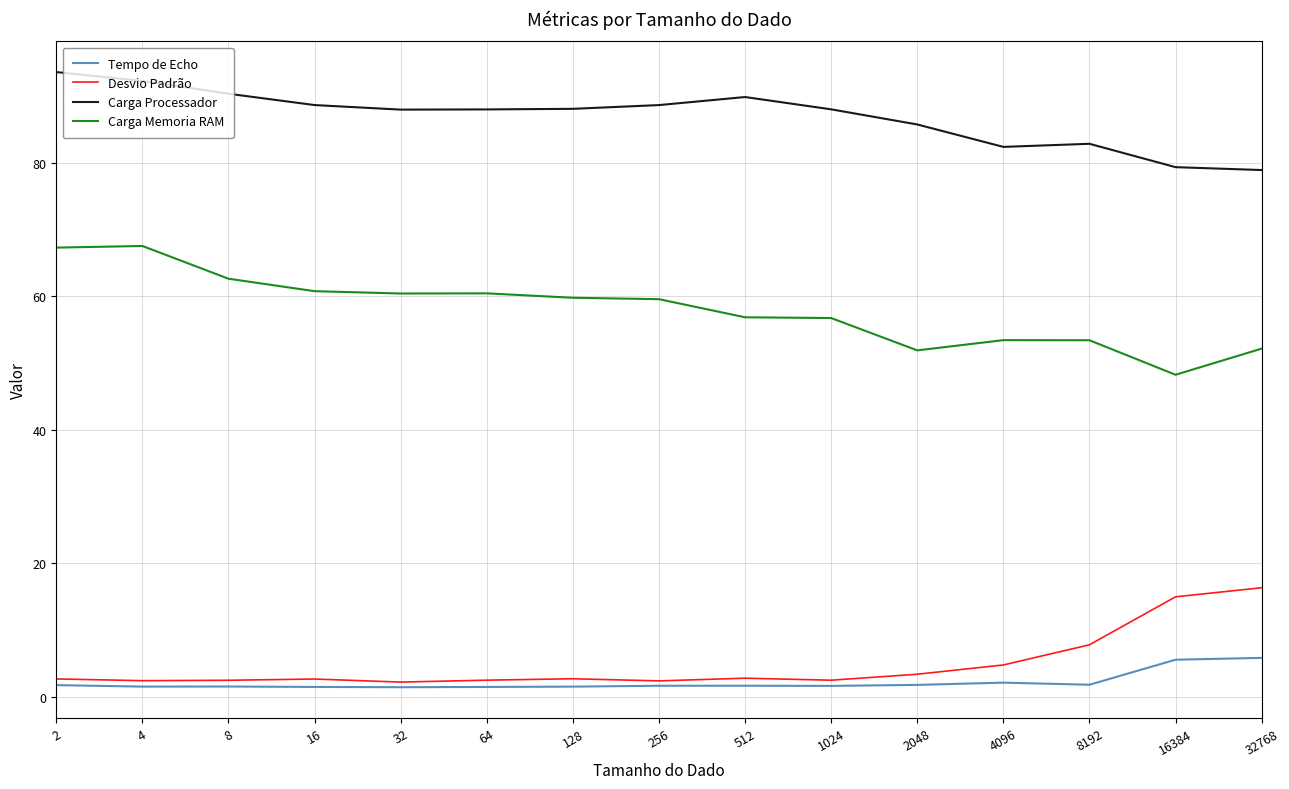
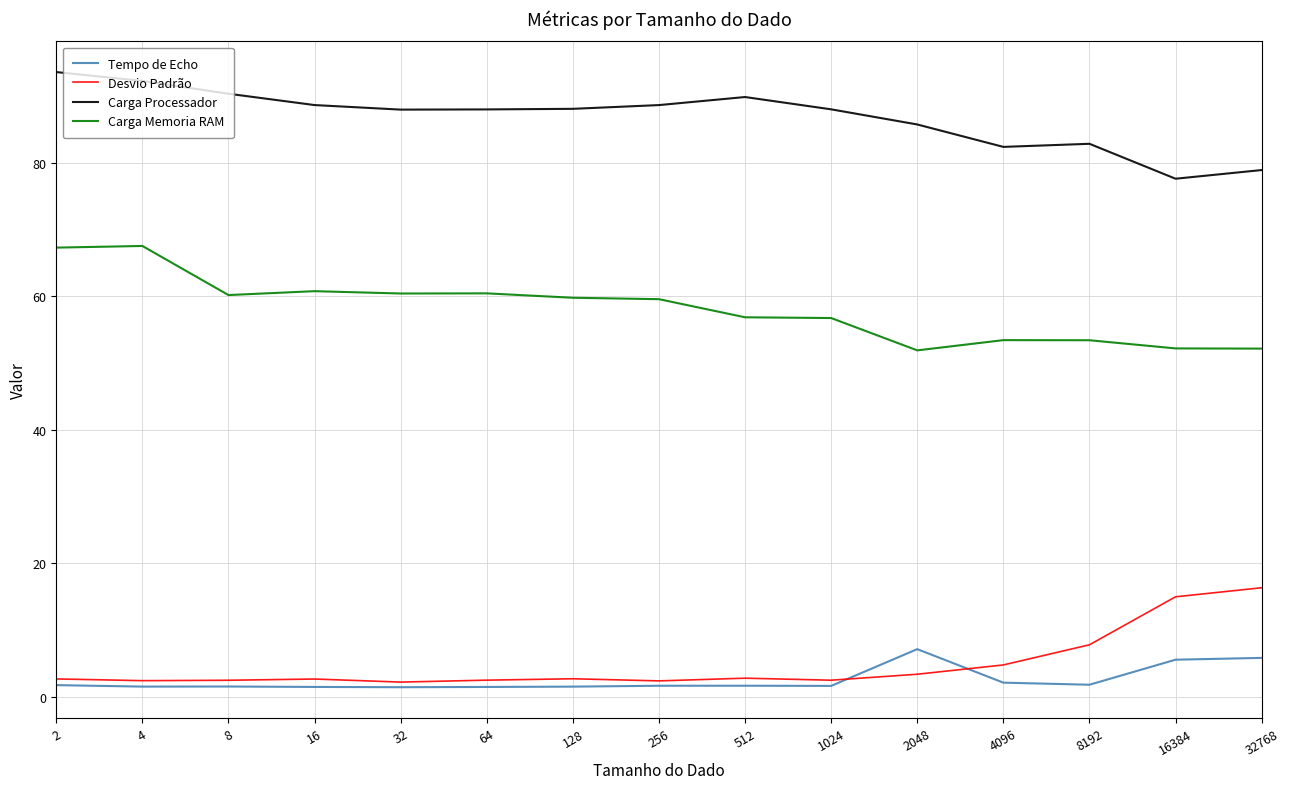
Carga Memoria RAM, 8: 63 -> 60
Tempo de Echo, 2048: 2 -> 7
Carga Processador, 16384: 79 -> 78
Carga Memoria RAM, 16384: 48 -> 52
